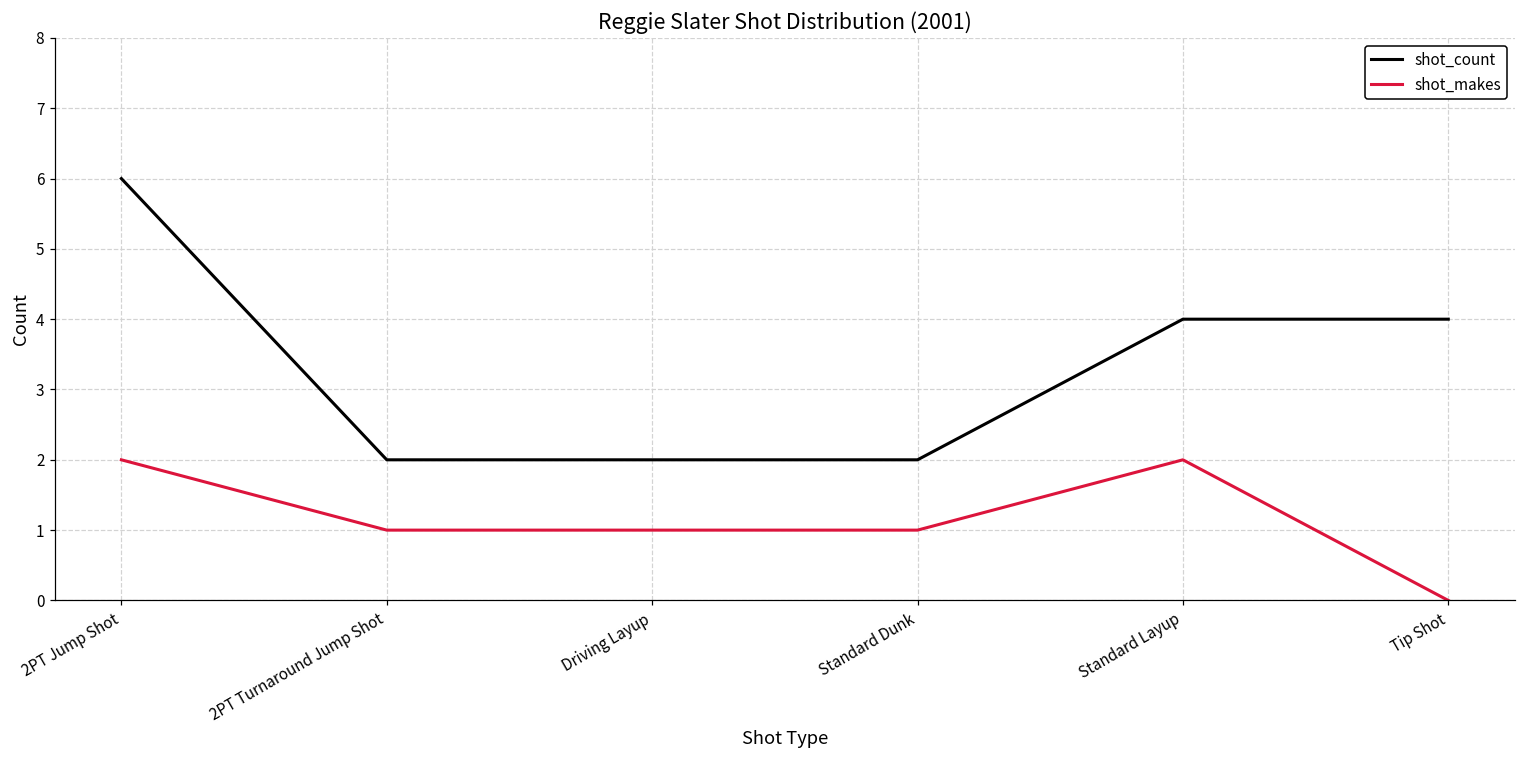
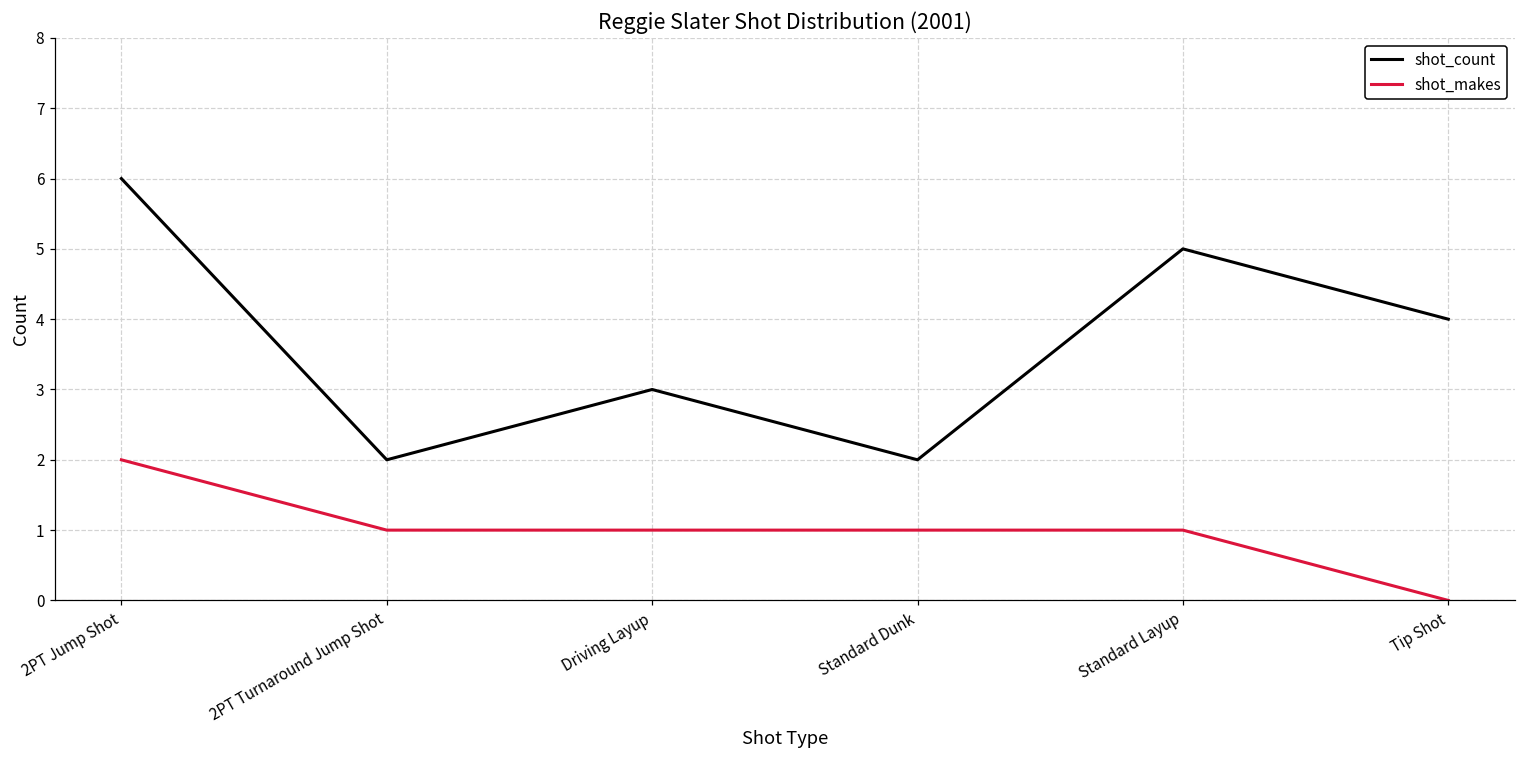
shot_count, Driving Layup: 2 -> 3
shot_count, Standard Layup: 4 -> 5
shot_makes, Standard Layup: 2 -> 1
